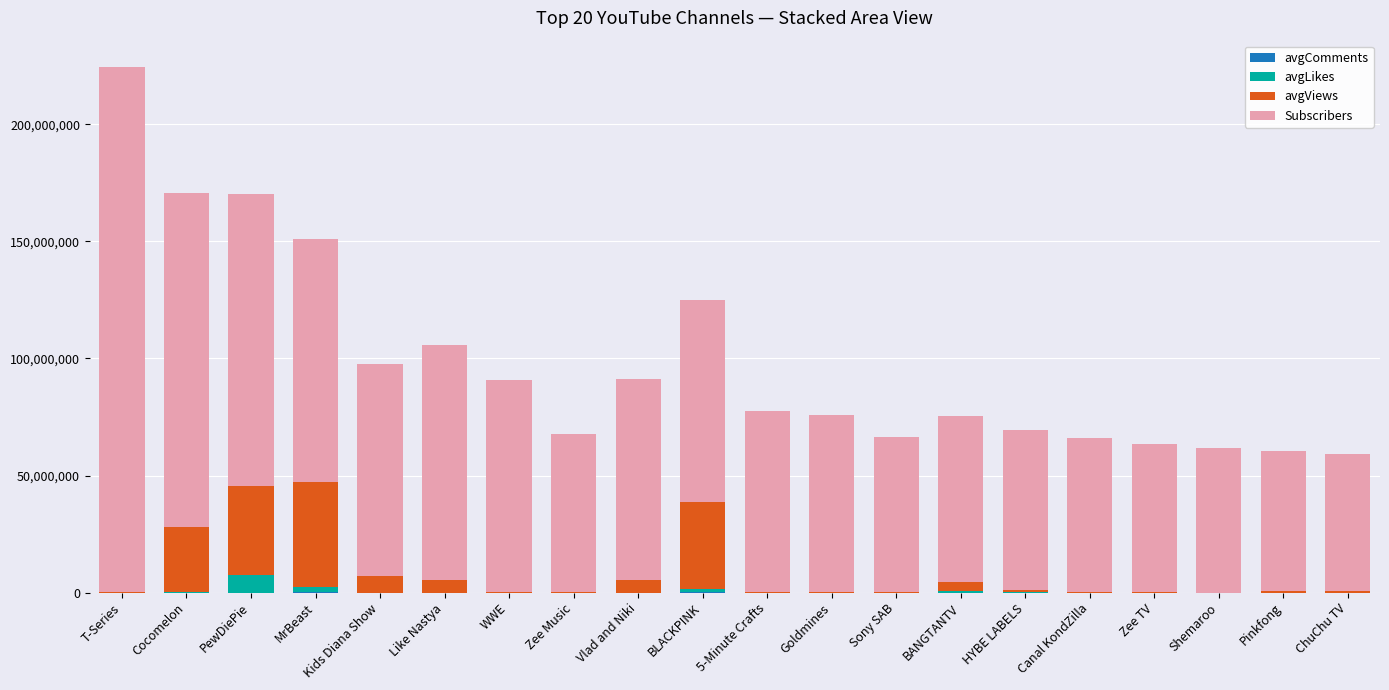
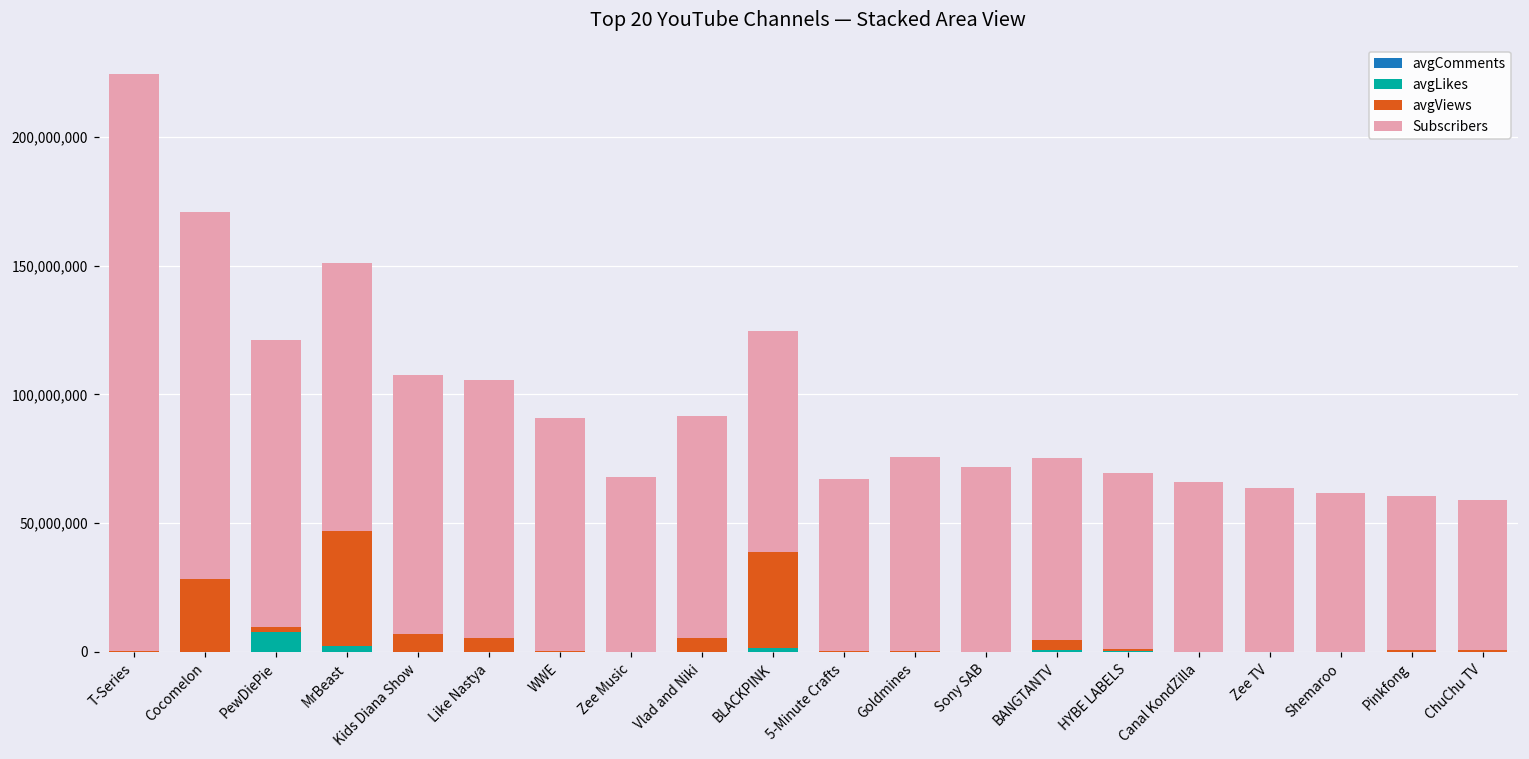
avgViews, PewDiePie: 38,000,000 -> 2,000,000
Subscribers, PewDiePie: 124,000,000 -> 112,000,000
Subscribers, Kids Diana Show: 91,000,000 -> 101,000,000
Subscribers, 5-Minute Crafts: 77,000,000 -> 67,000,000
Subscribers, Sony SAB: 66,000,000 -> 72,000,000
